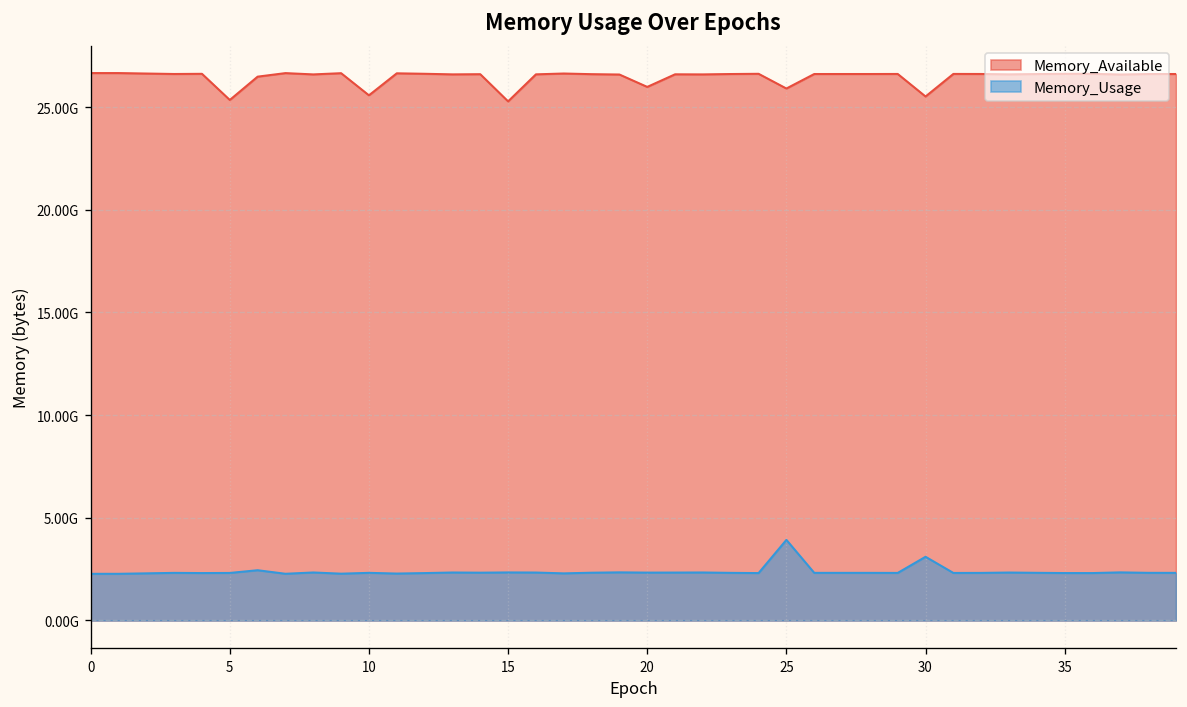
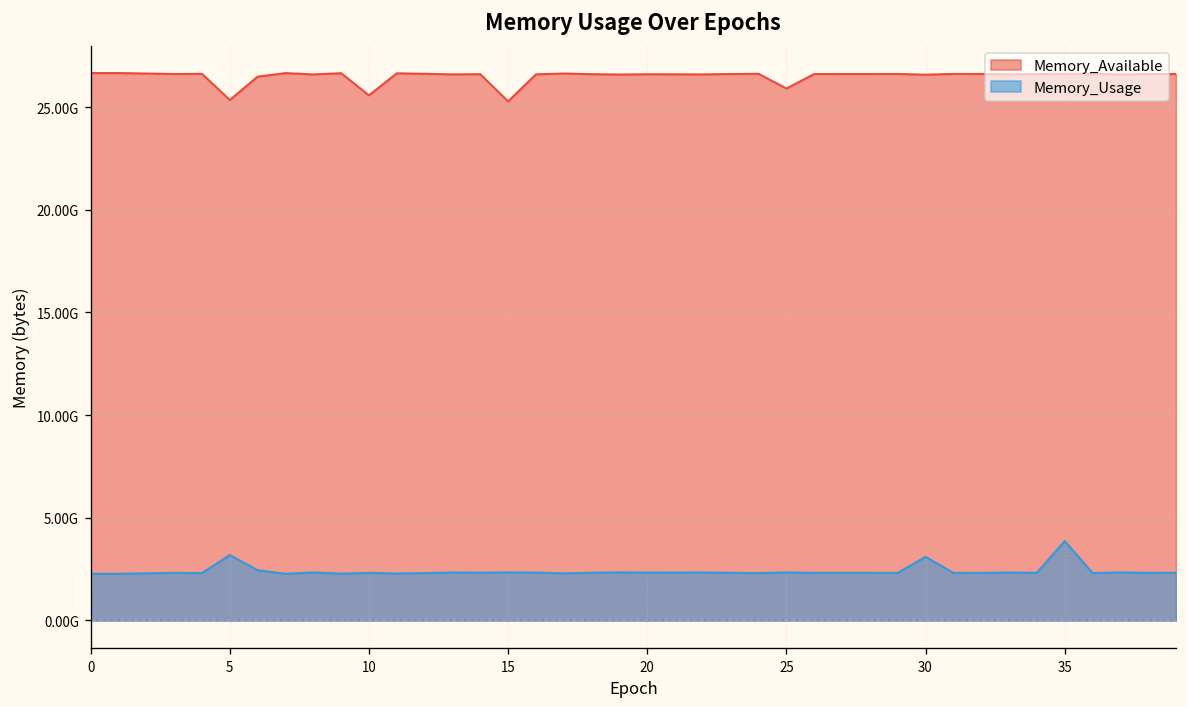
Memory_Usage, 5: 2300000000 -> 3200000000
Memory_Available, 20: 26000000000 -> 26600000000
Memory_Usage, 25: 3900000000 -> 2300000000
Memory_Available, 30: 25500000000 -> 26600000000
Memory_Usage, 35: 2300000000 -> 3900000000
